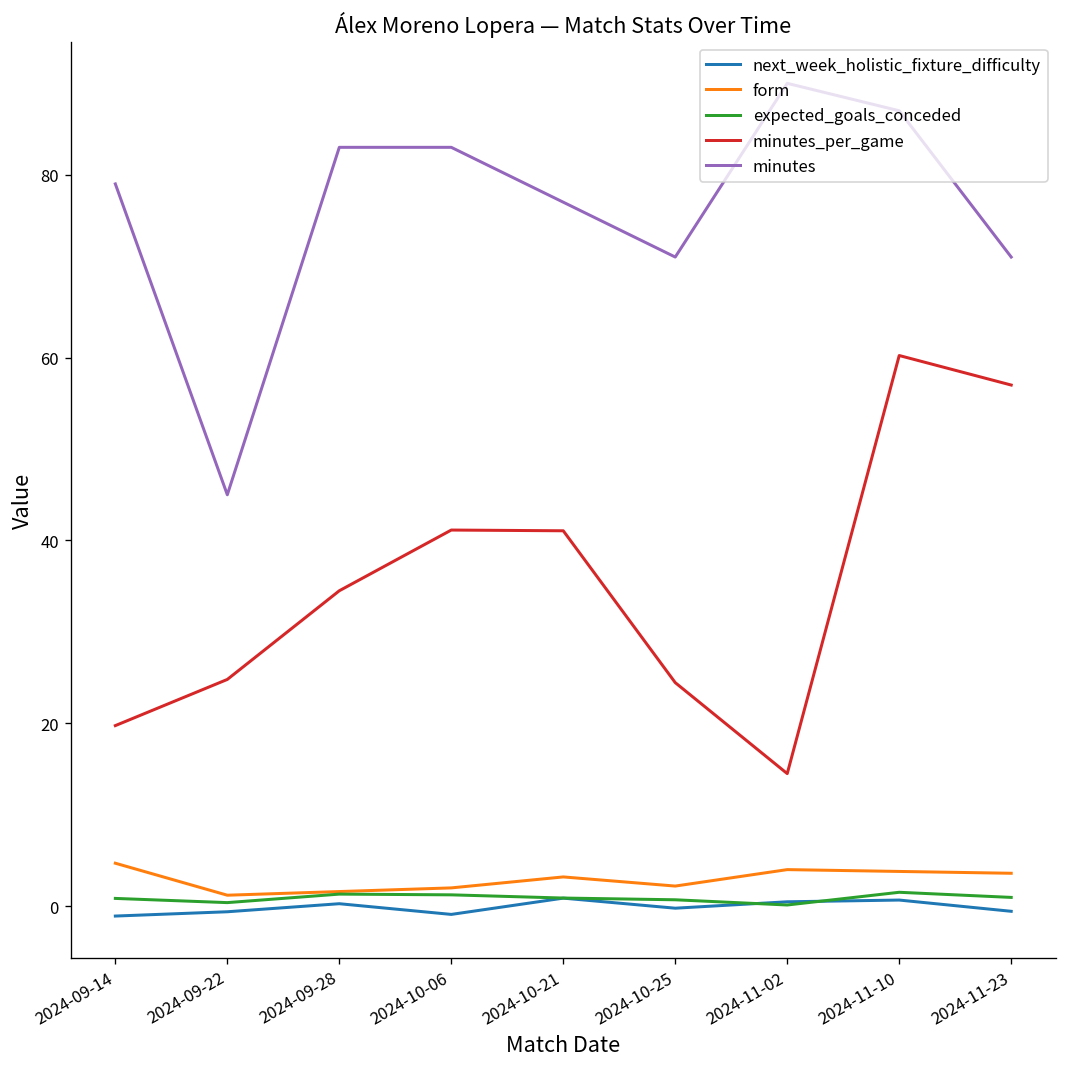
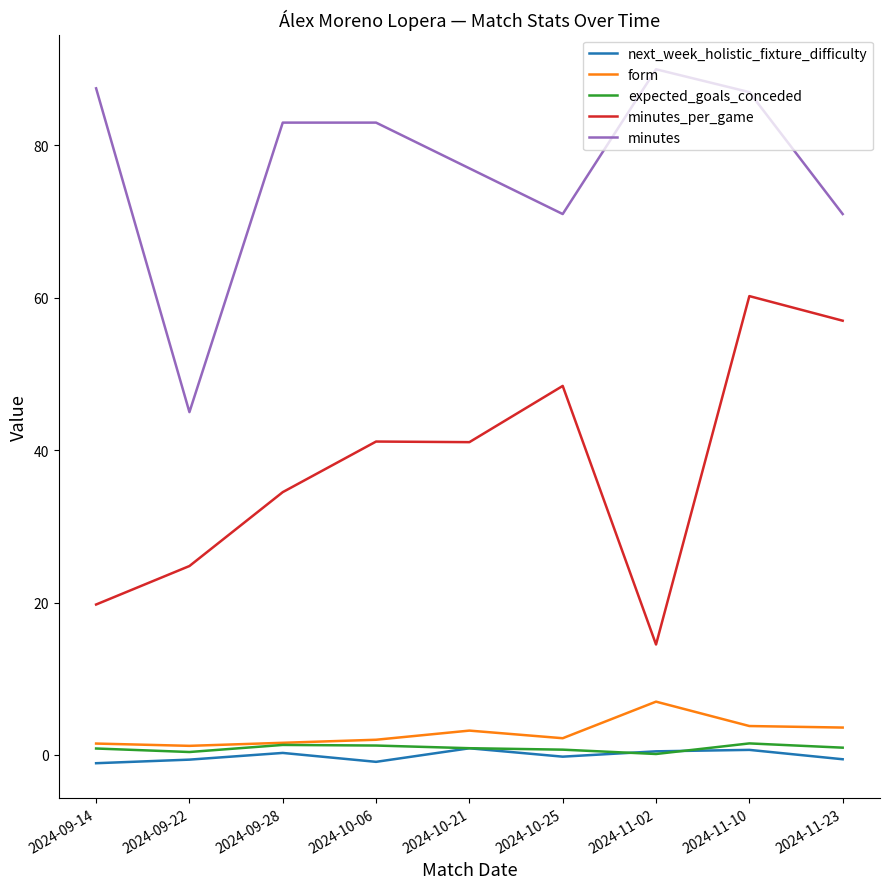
form, 2024-09-14: 5 -> 2
minutes, 2024-09-14: 79 -> 88
minutes_per_game, 2024-10-25: 24 -> 48
form, 2024-11-02: 4 -> 7
